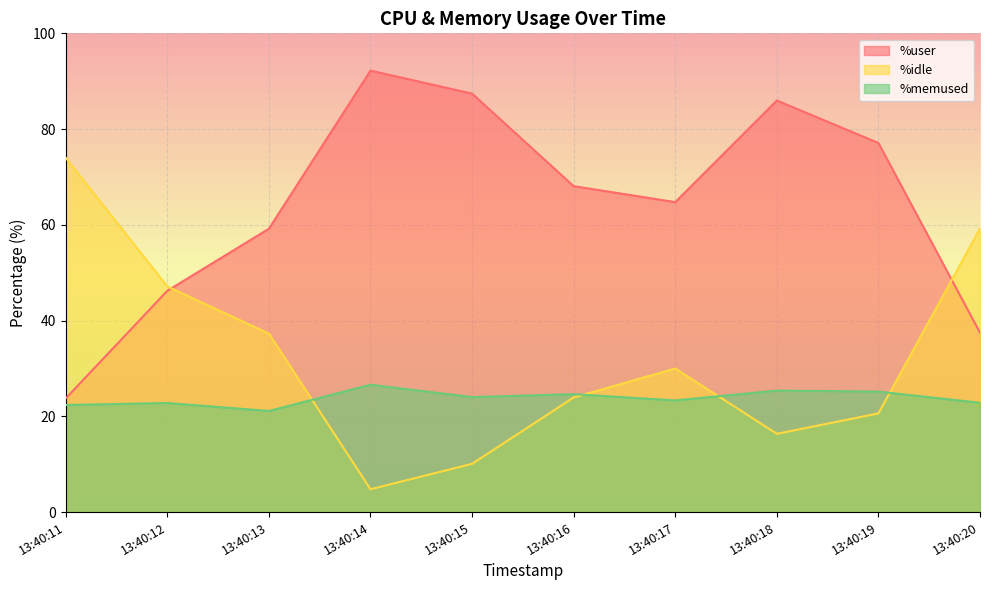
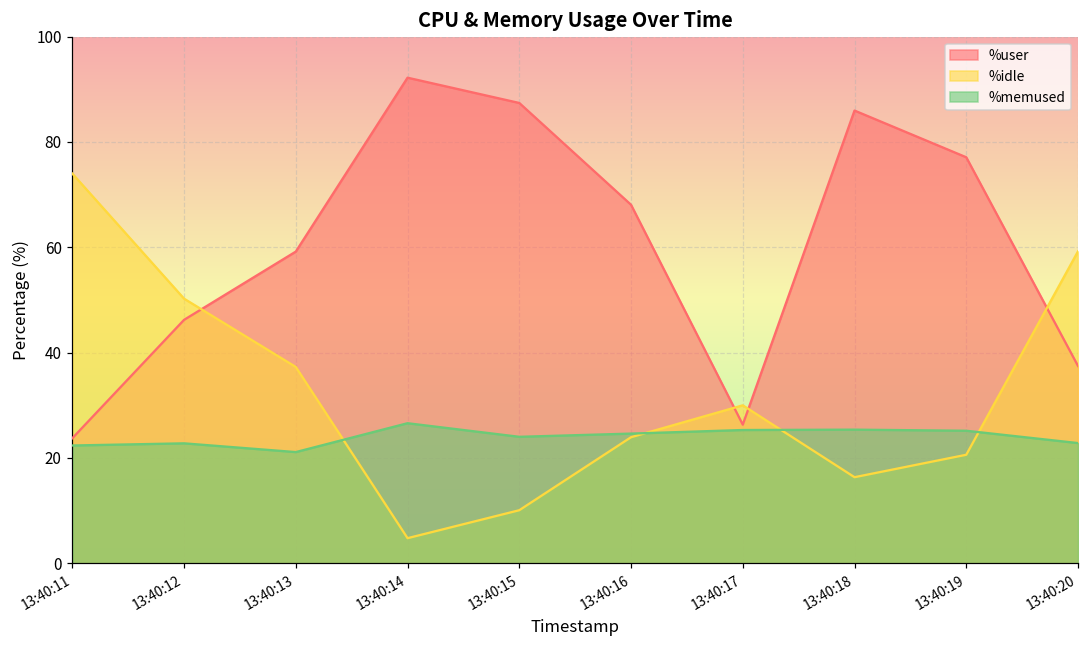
%idle, 13:40:12: 47 -> 50
%user, 13:40:17: 65 -> 26
%memused, 13:40:17: 23 -> 25
